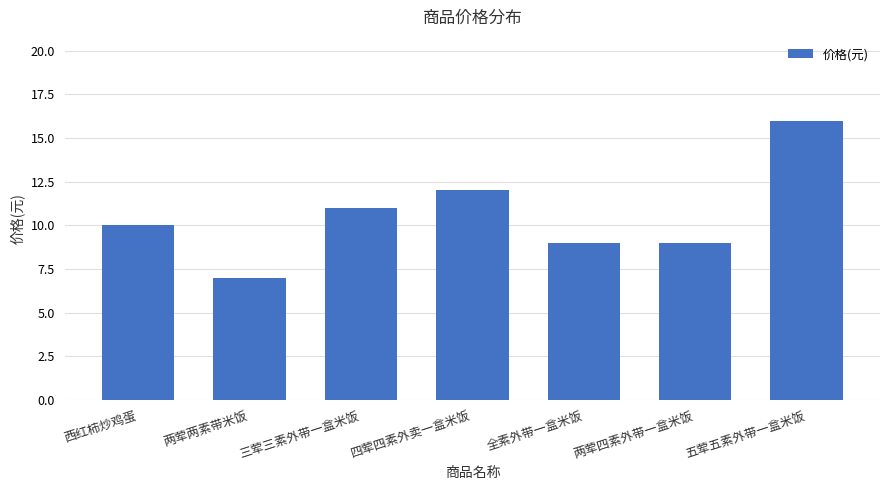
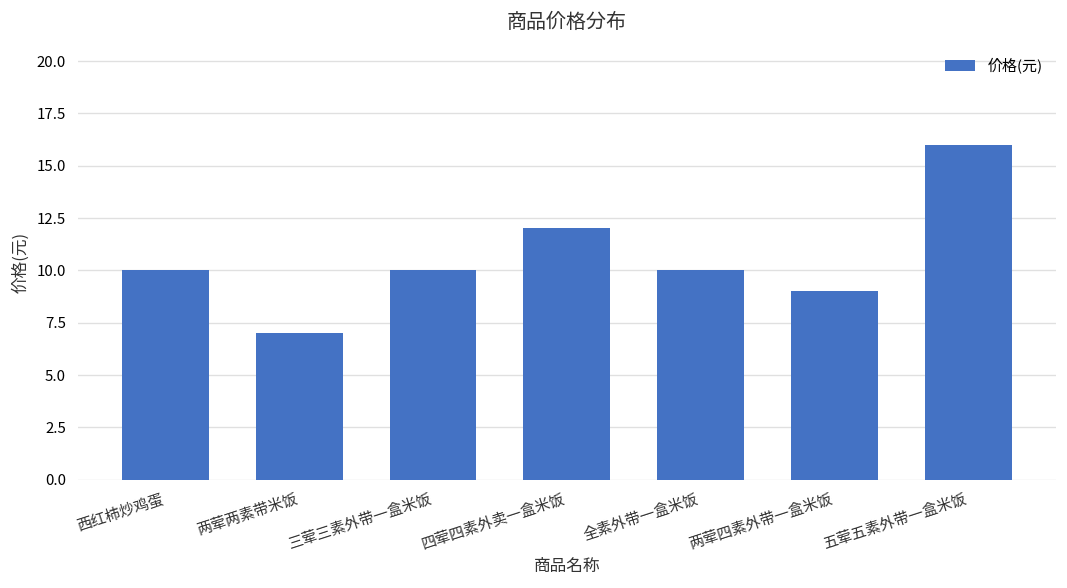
三荤三素外带一盒米饭: 11 -> 10
全素外带一盒米饭: 9 -> 10
